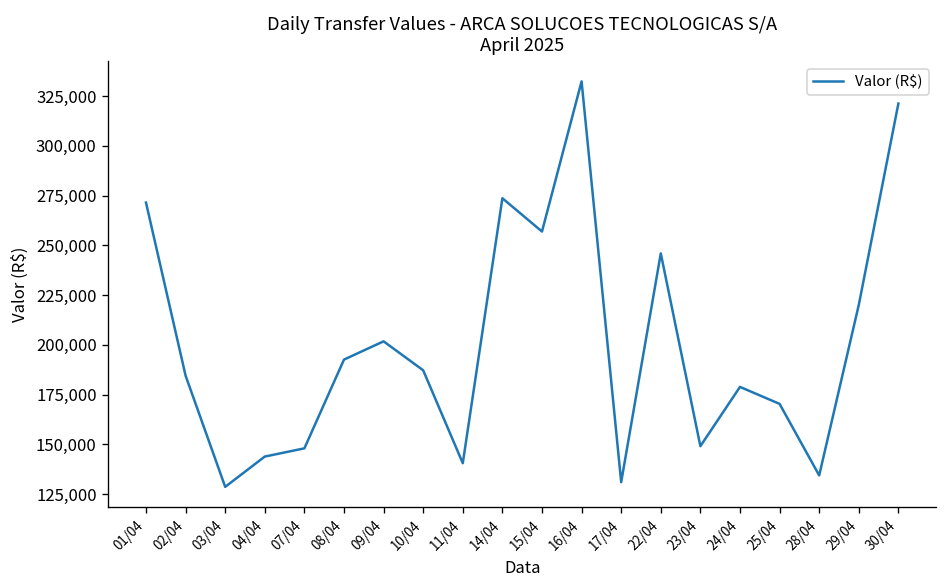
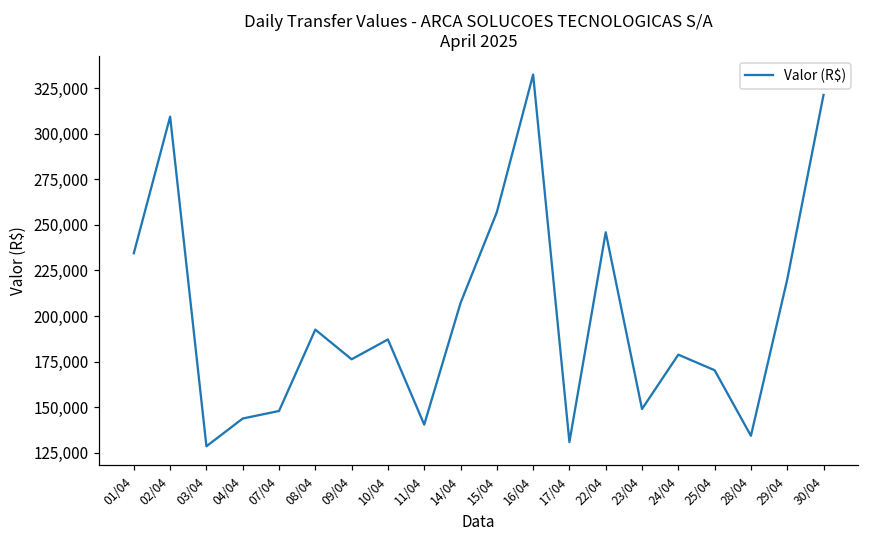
01/04: 271,000 -> 234,000
02/04: 185,000 -> 309,000
09/04: 202,000 -> 176,000
14/04: 274,000 -> 207,000
